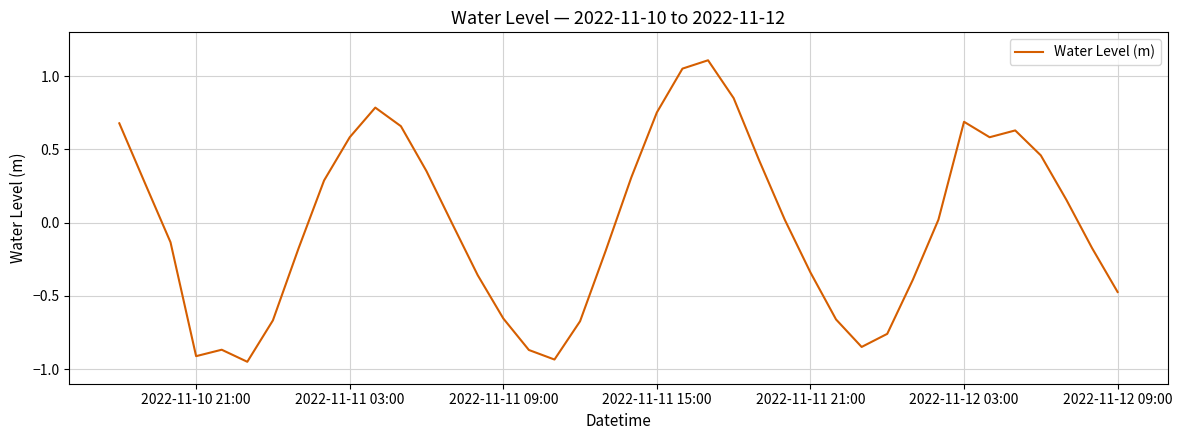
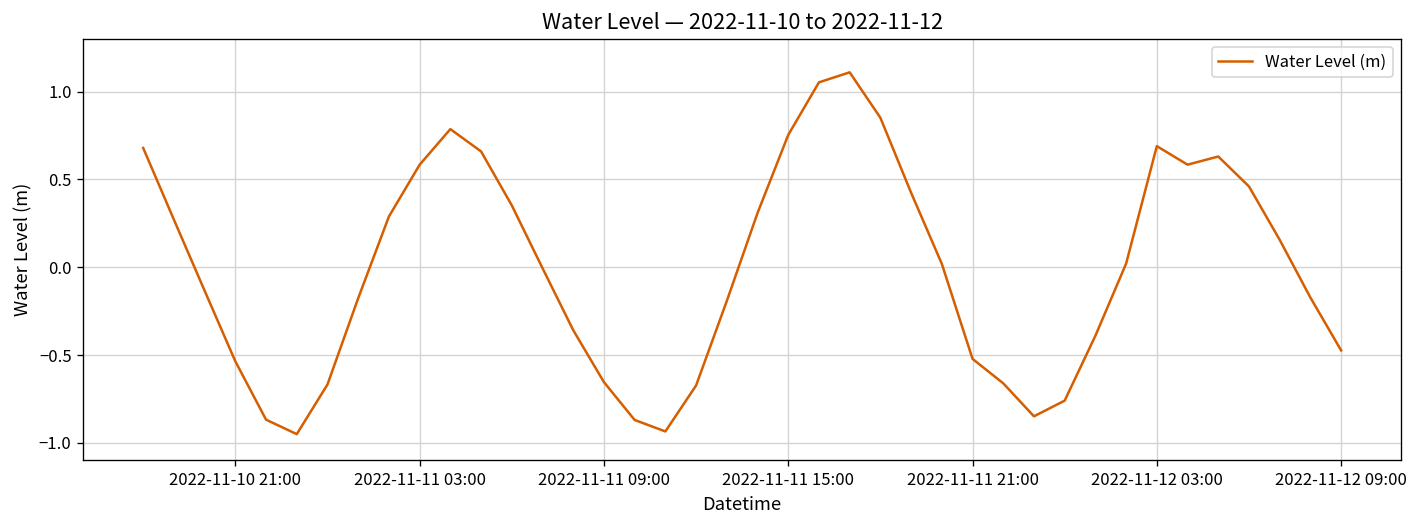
2022-11-10 21:00: -0.91 -> -0.54
2022-11-11 21:00: -0.34 -> -0.52
